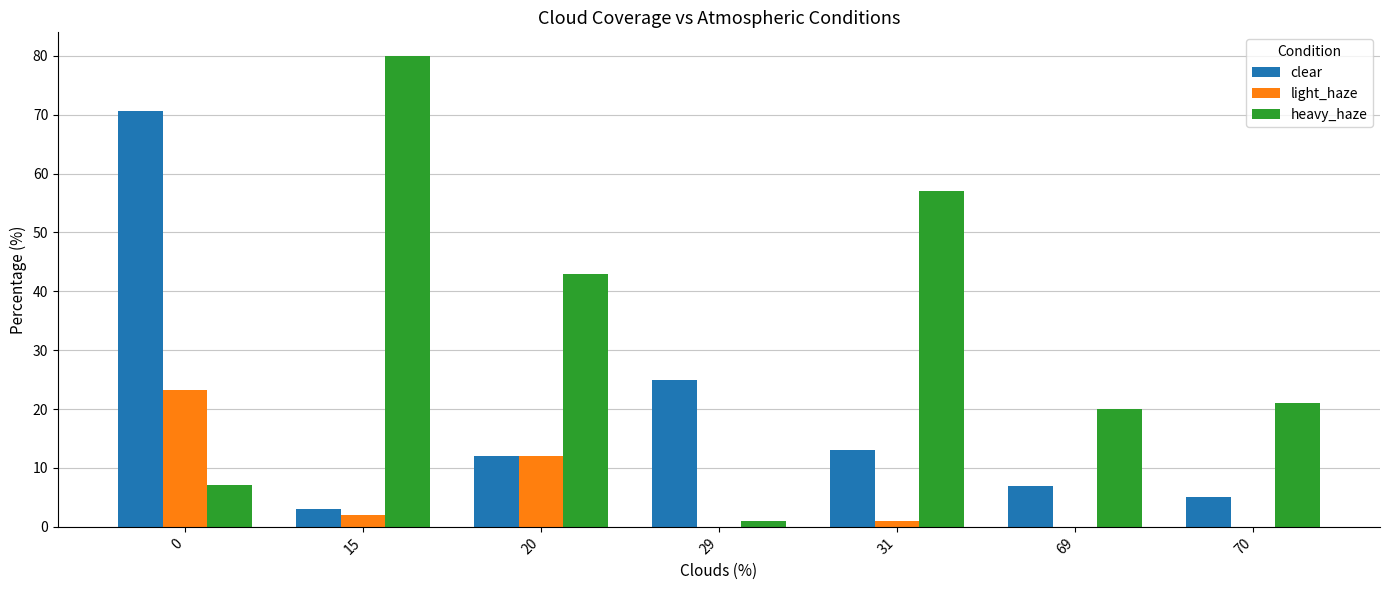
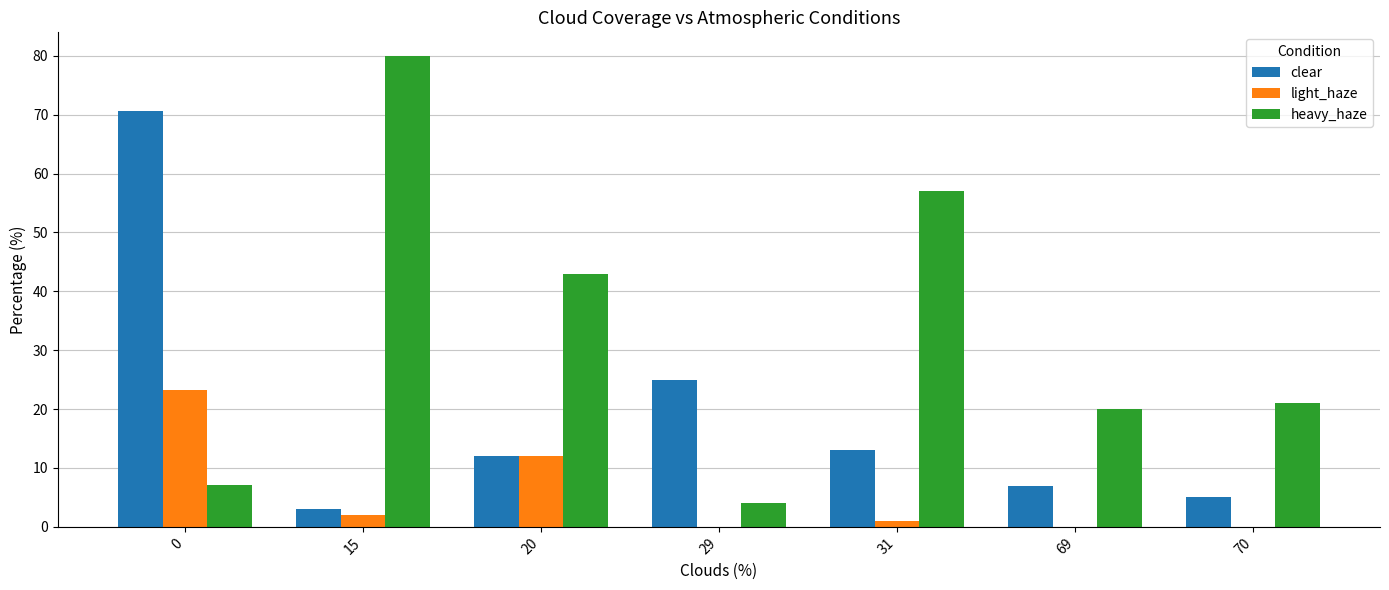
heavy_haze, 29: 1 -> 4
